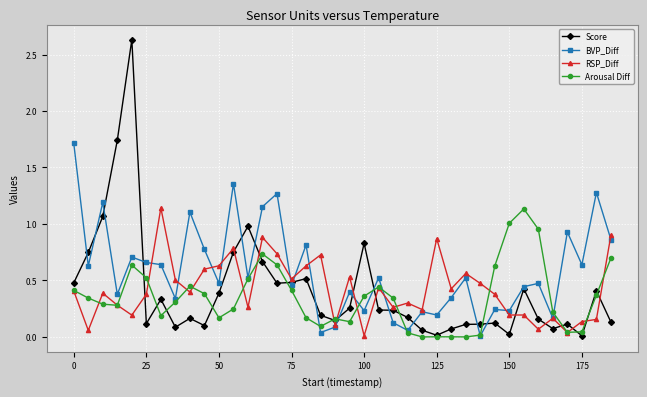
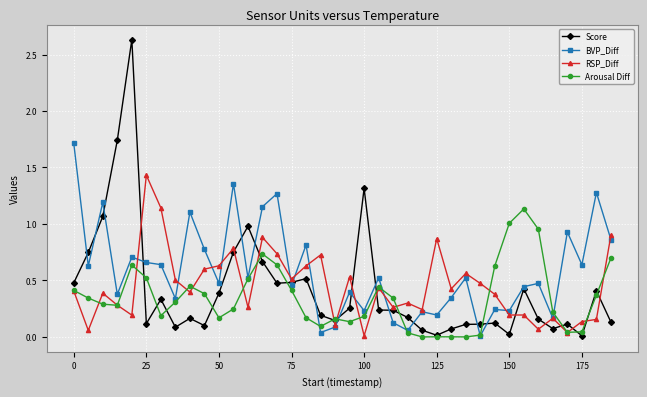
RSP_Diff, 25: 0.38 -> 1.43
Score, 100: 0.83 -> 1.32
Arousal Diff, 100: 0.36 -> 0.18
